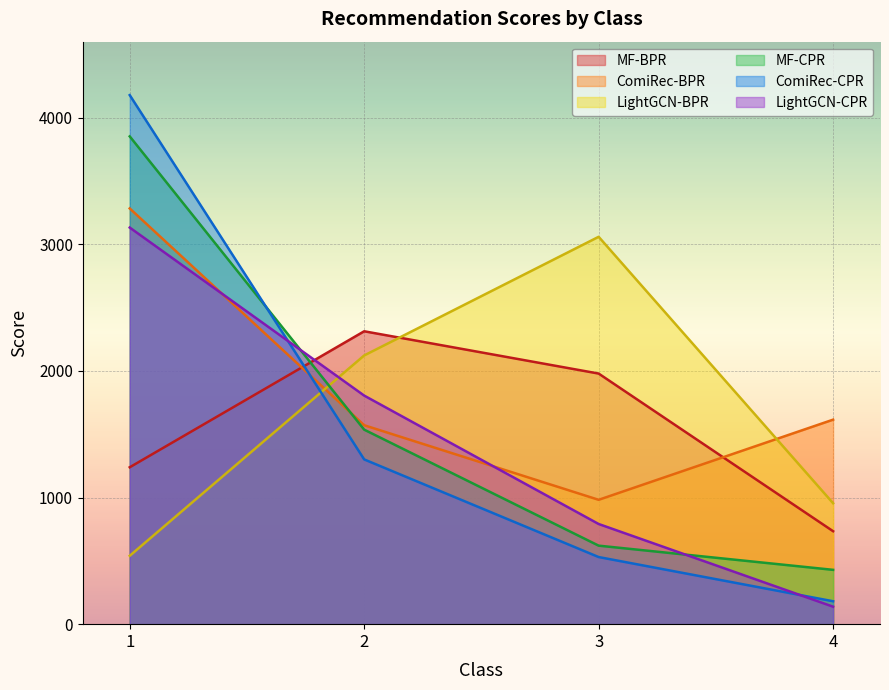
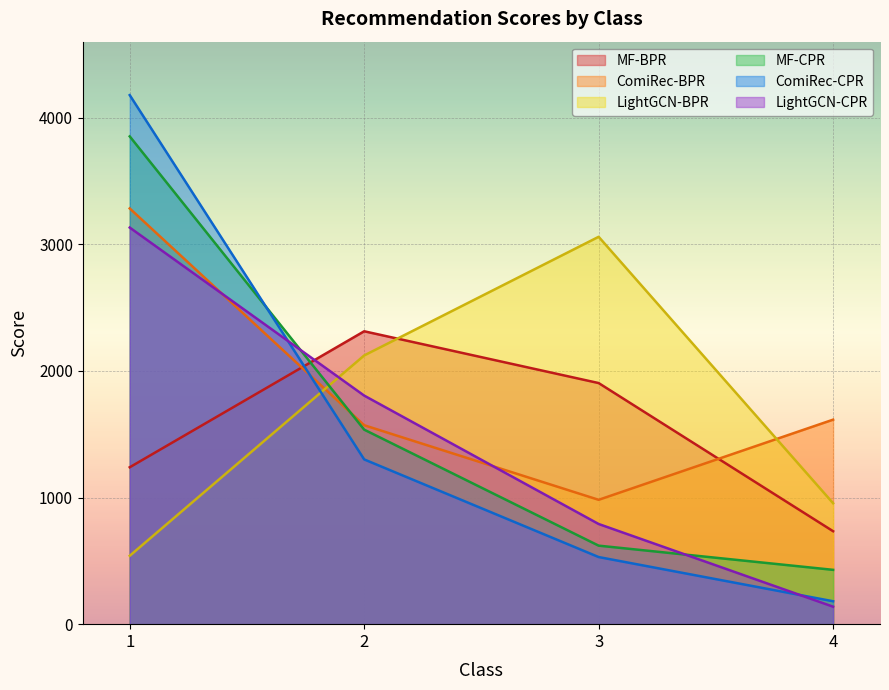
MF-BPR, 3: 1980 -> 1900
